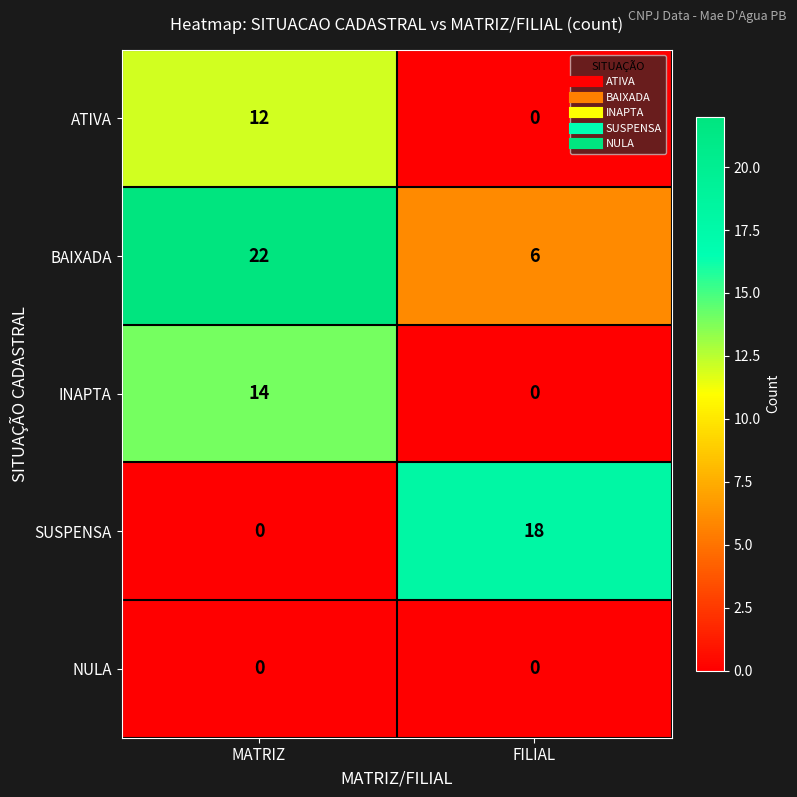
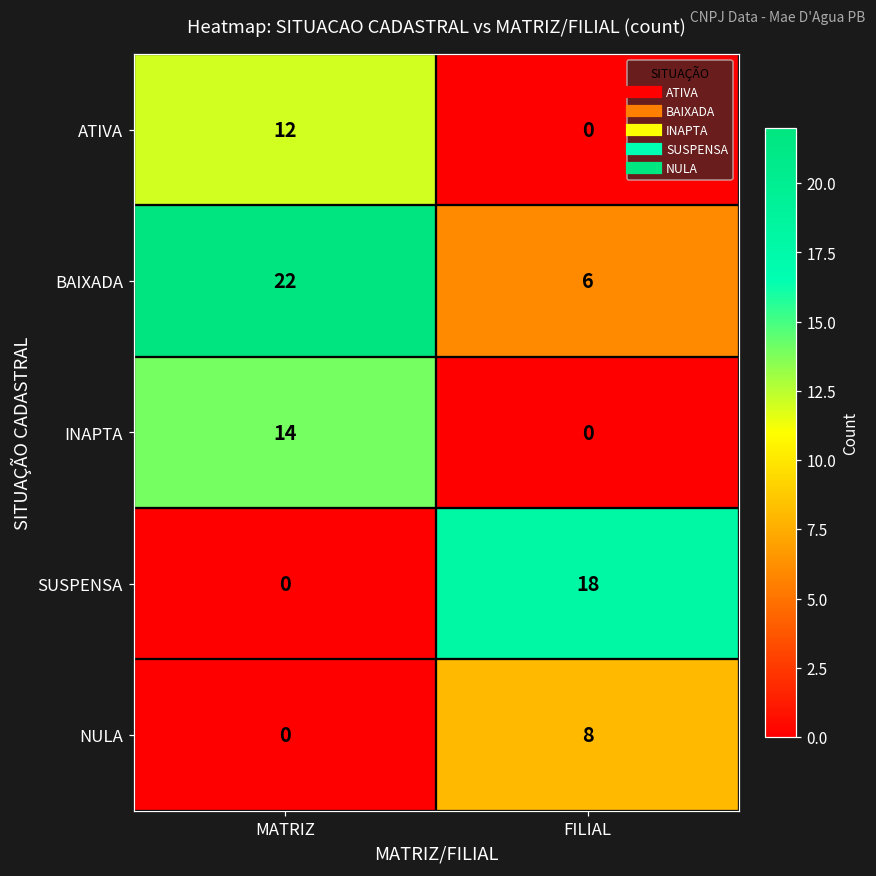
NULA, FILIAL: 0 -> 8
